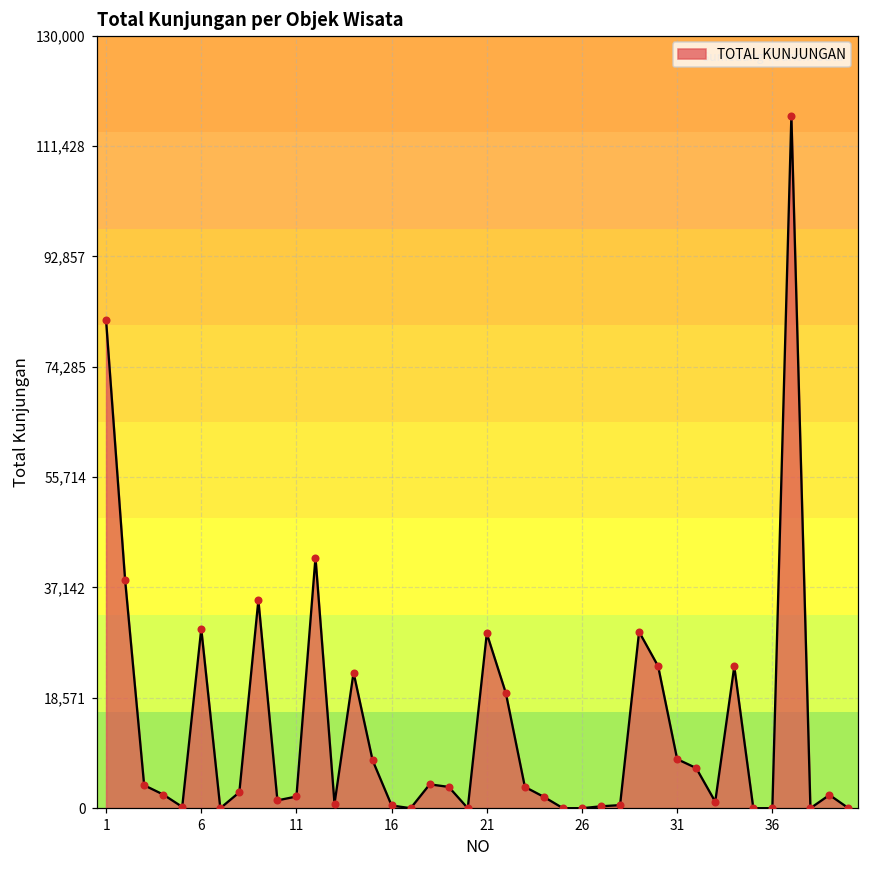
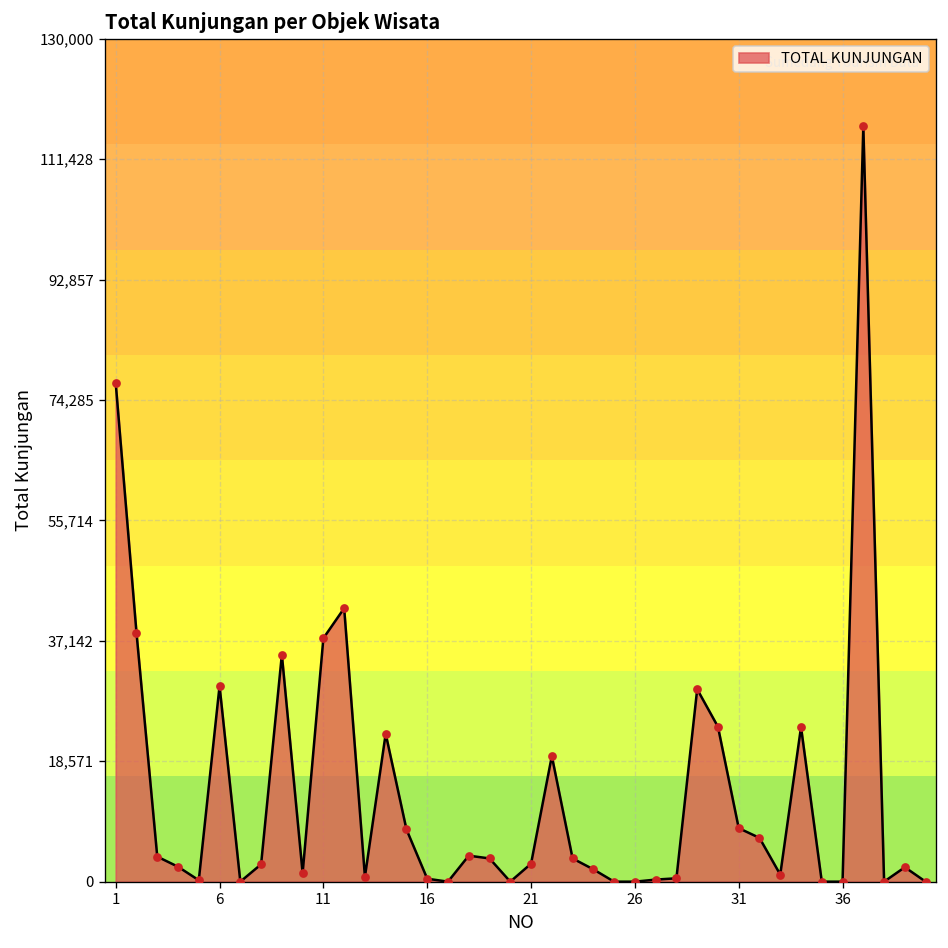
1: 82,000 -> 77,000
11: 2,000 -> 38,000
21: 29,000 -> 3,000
